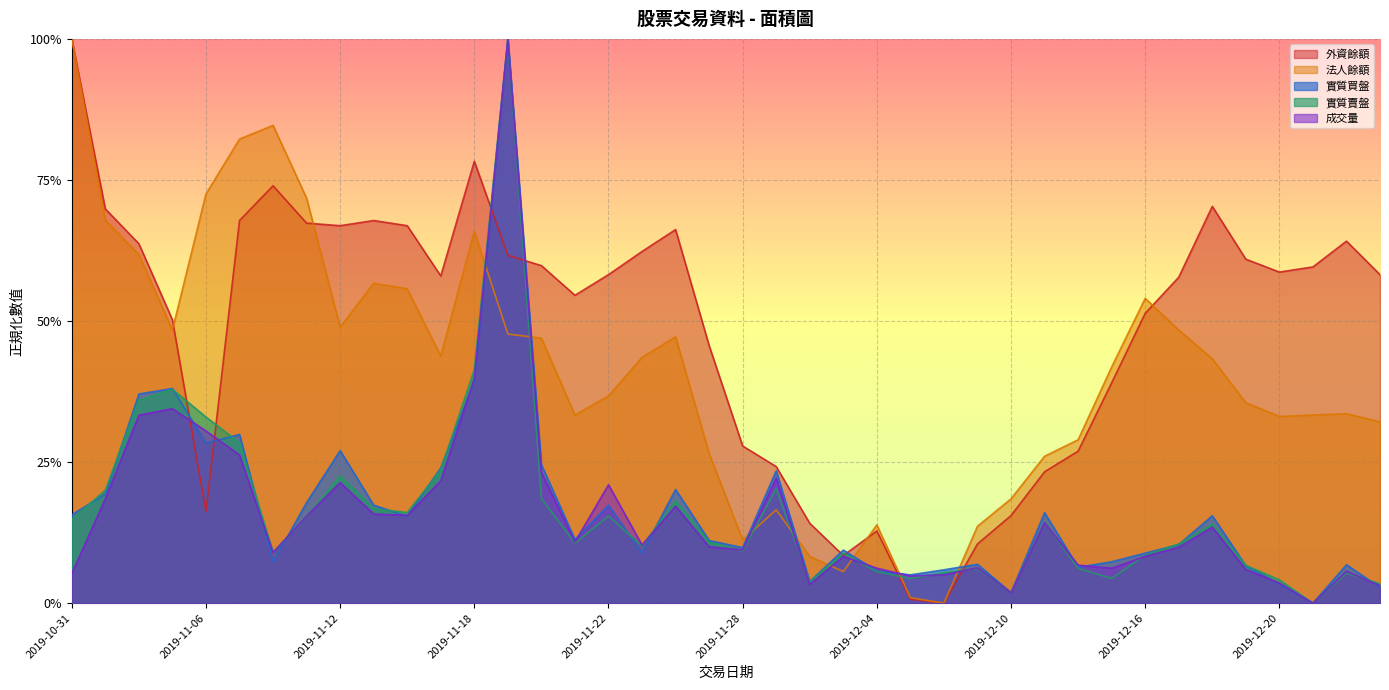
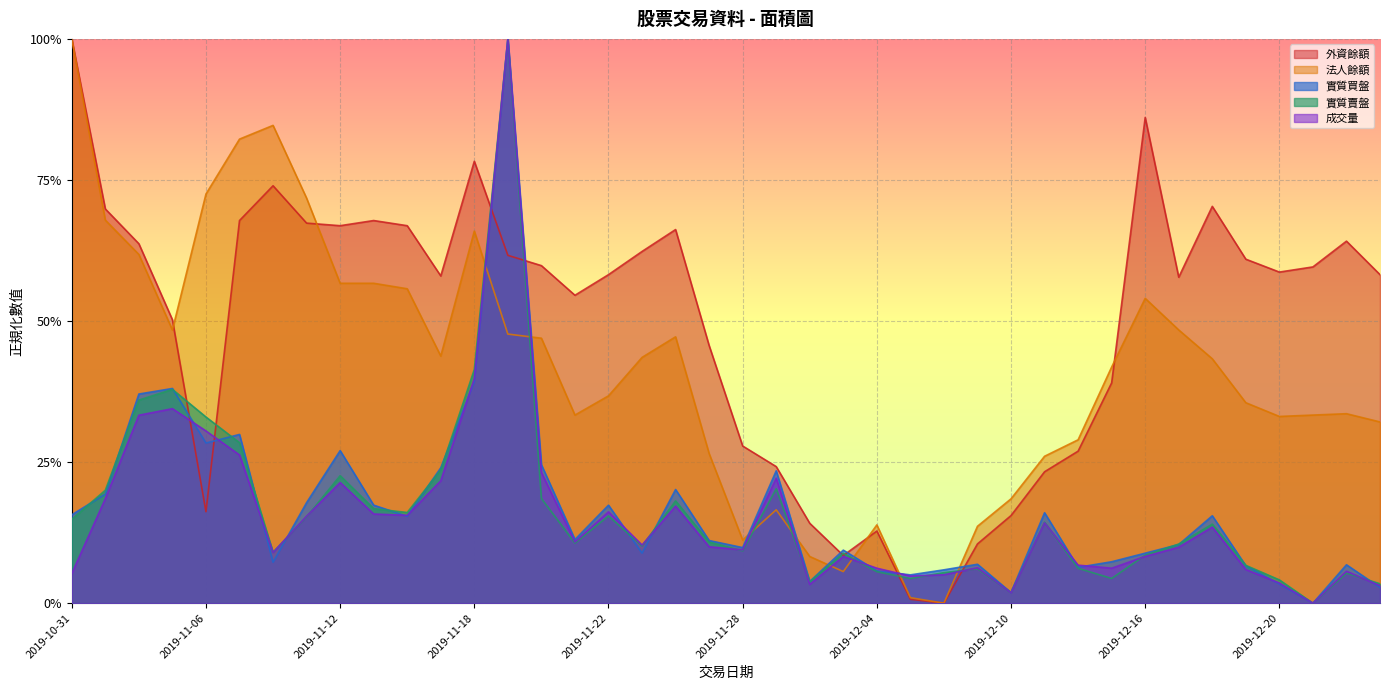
法人餘額, 2019-11-12: 49% -> 57%
成交量, 2019-11-22: 21% -> 16%
外資餘額, 2019-12-16: 51% -> 86%
